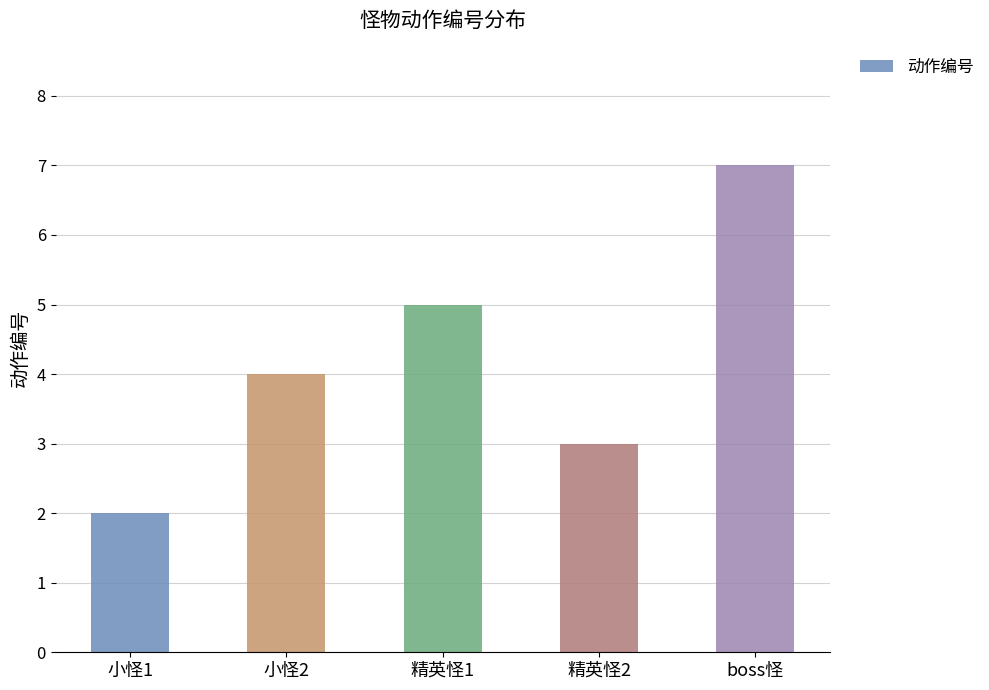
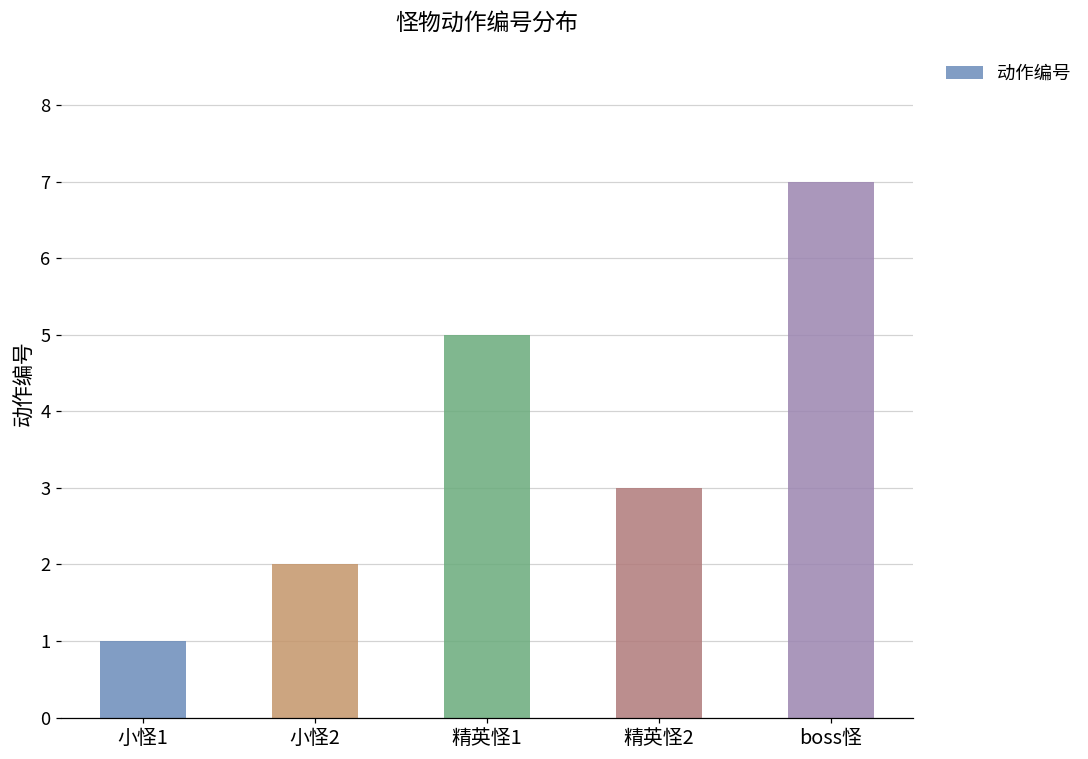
小怪1: 2 -> 1
小怪2: 4 -> 2
